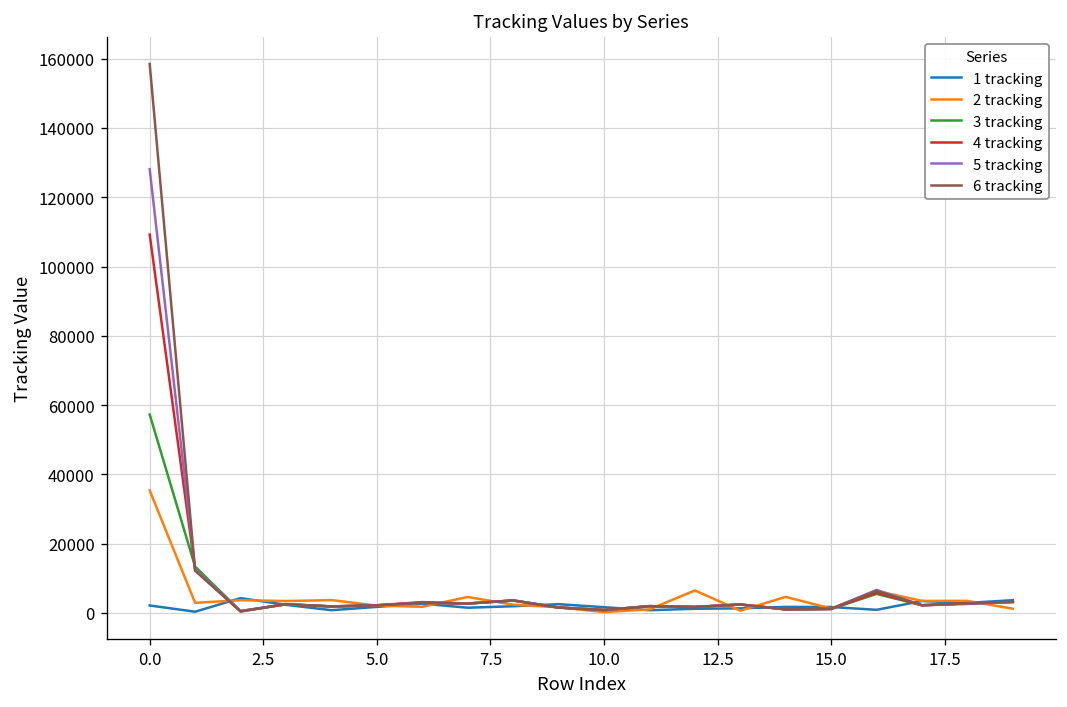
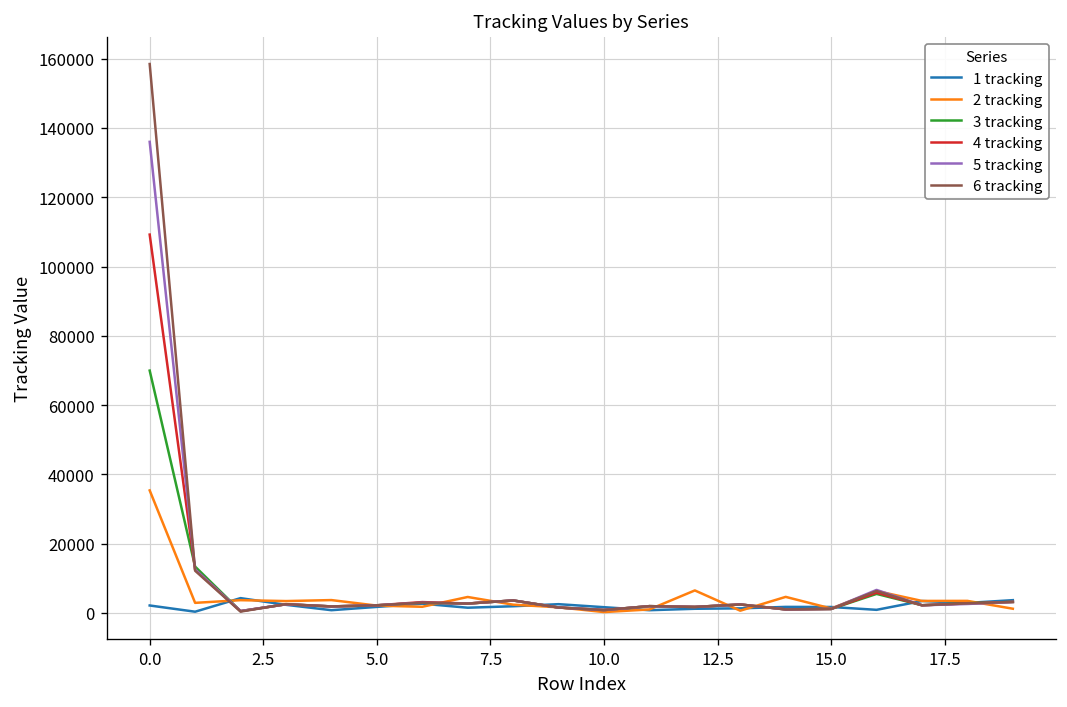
3 tracking, 0.0: 57000 -> 70000
5 tracking, 0.0: 128000 -> 136000
